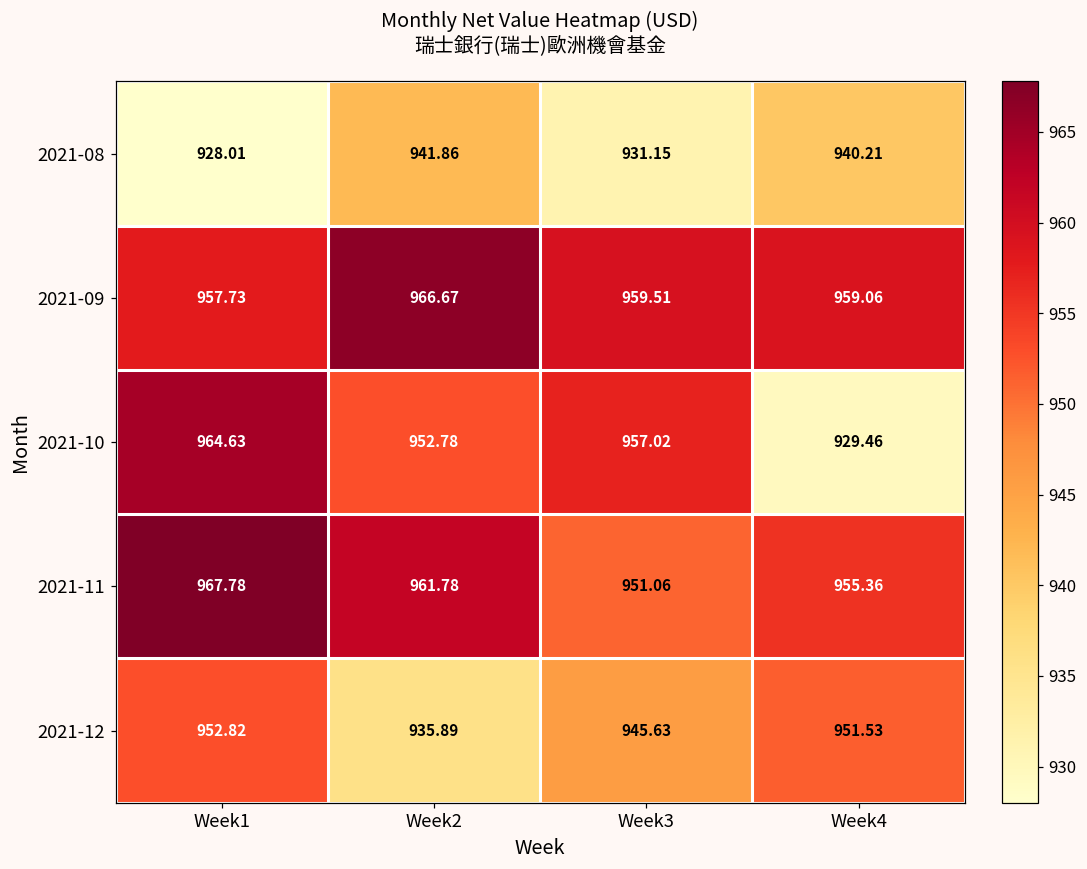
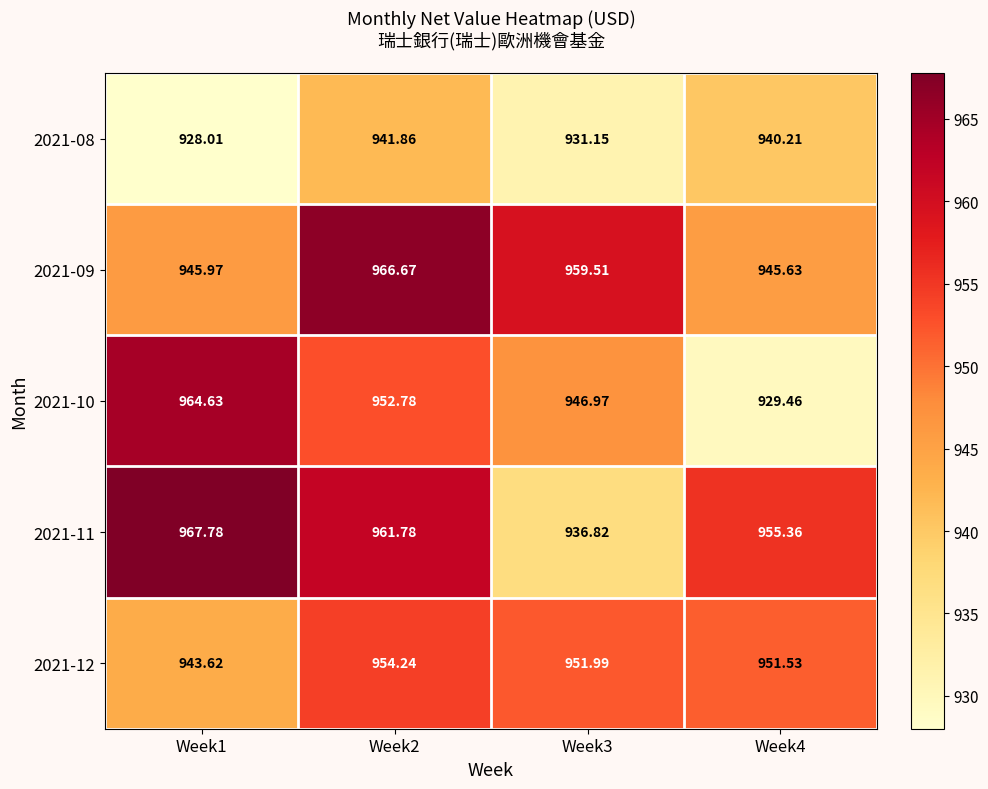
2021-09, Week1: 957.73 -> 945.97
2021-09, Week4: 959.06 -> 945.63
2021-10, Week3: 957.02 -> 946.97
2021-11, Week3: 951.06 -> 936.82
2021-12, Week1: 952.82 -> 943.62
2021-12, Week2: 935.89 -> 954.24
2021-12, Week3: 945.63 -> 951.99
